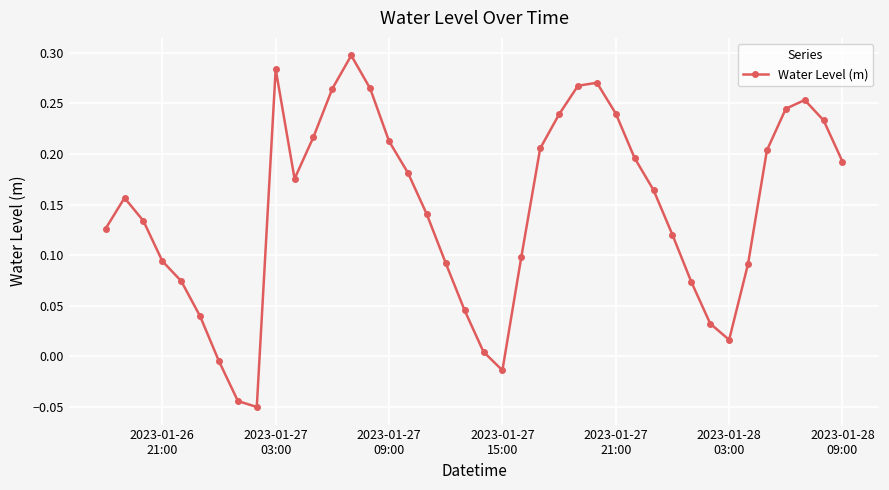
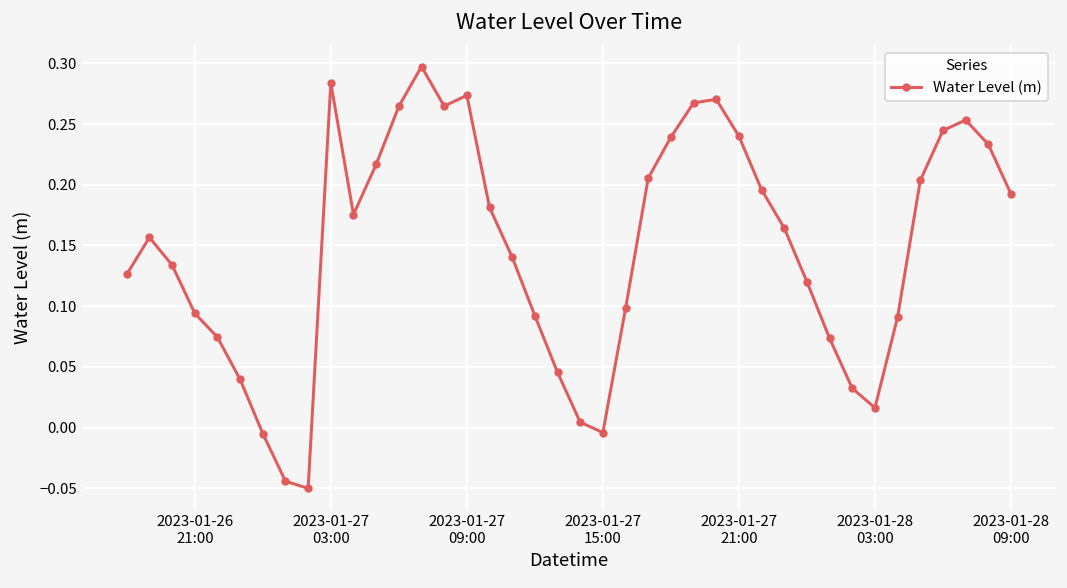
2023-01-27 09:00: 0.213 -> 0.274
2023-01-27 15:00: -0.014 -> -0.004
